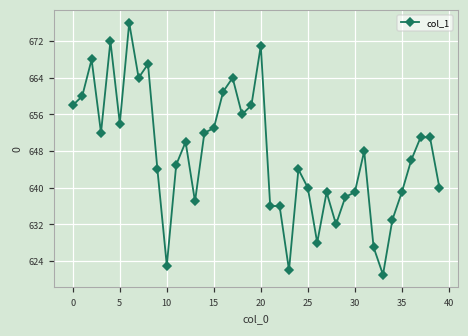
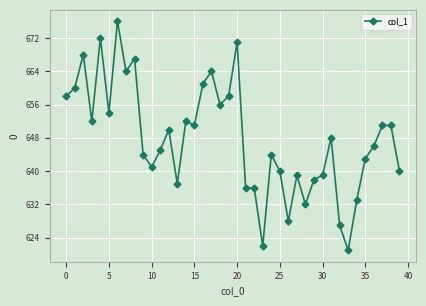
10: 623 -> 641
15: 653 -> 651
35: 639 -> 643
